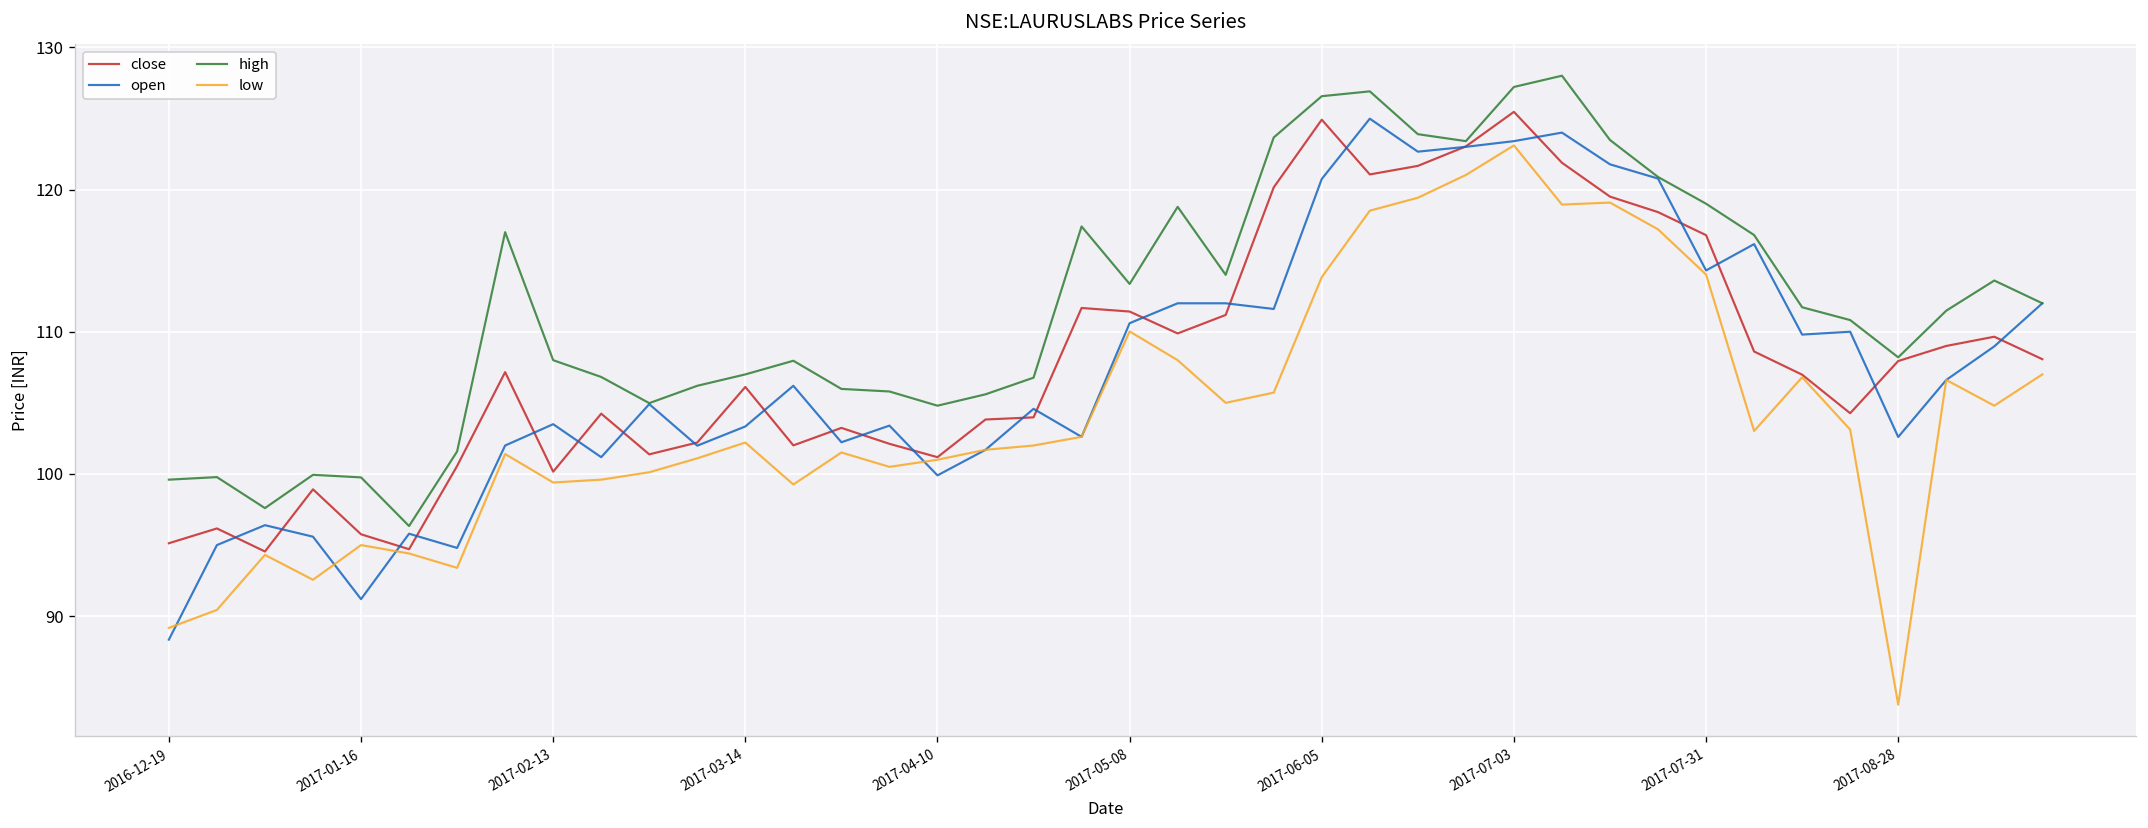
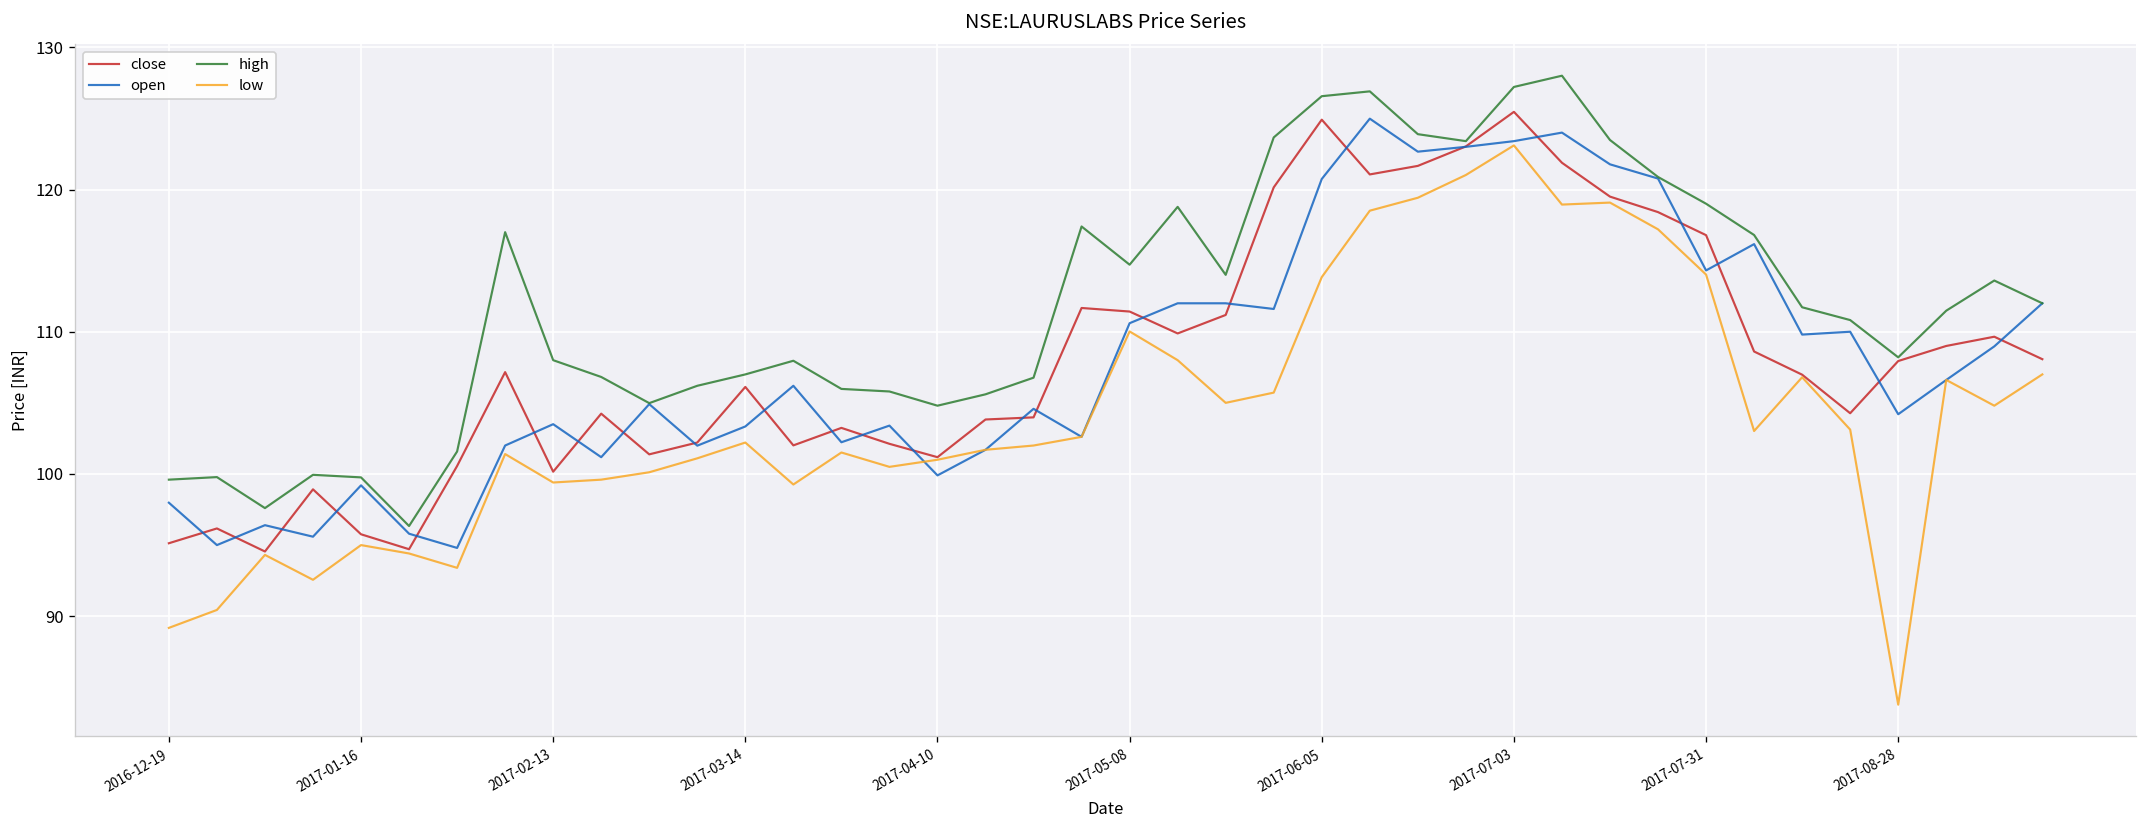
open, 2016-12-19: 88.4 -> 98.0
open, 2017-01-16: 91.2 -> 99.2
high, 2017-05-08: 113.4 -> 114.7
open, 2017-08-28: 102.6 -> 104.2
